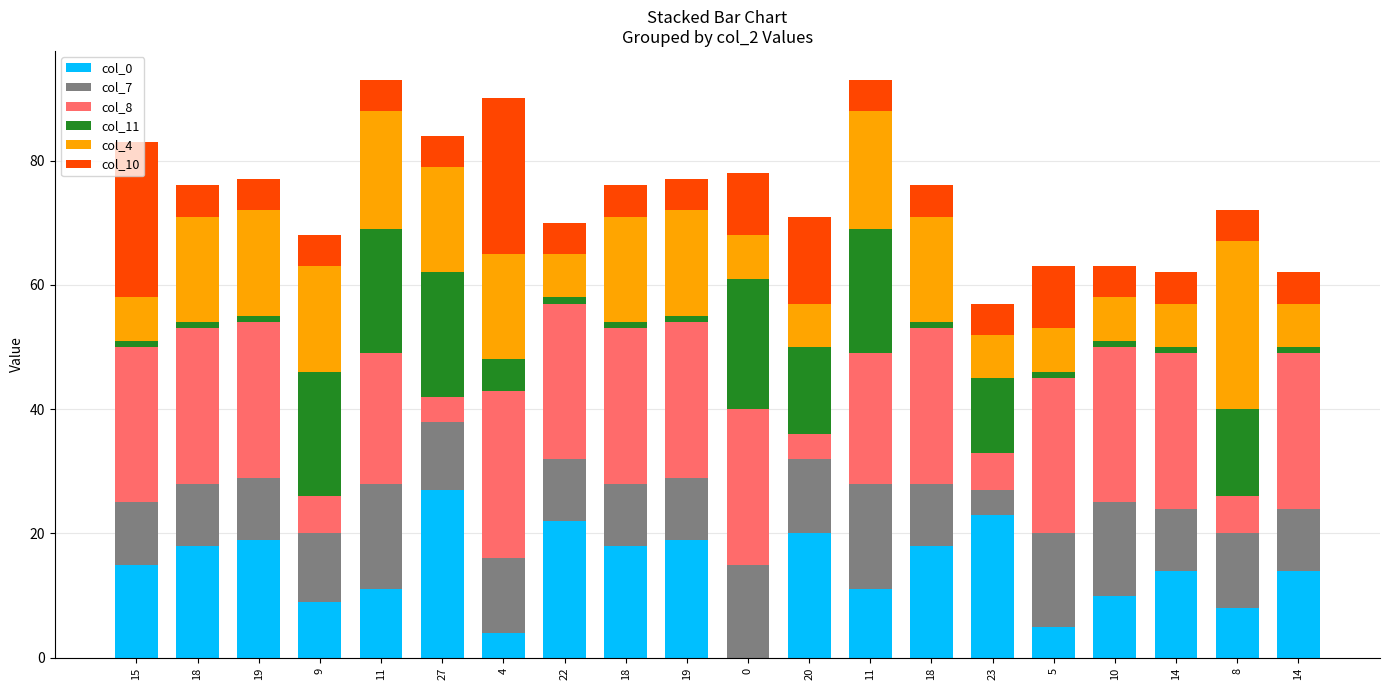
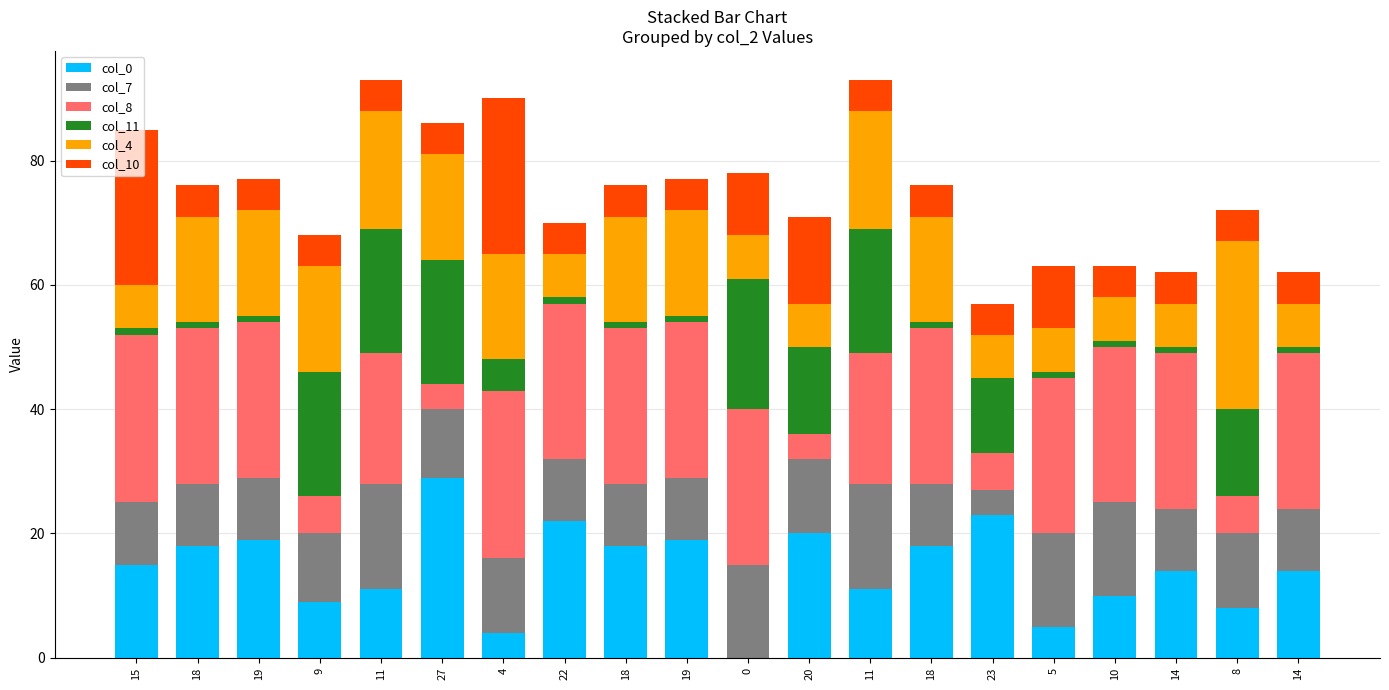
col_8, 15: 25 -> 27
col_0, 27: 27 -> 29
